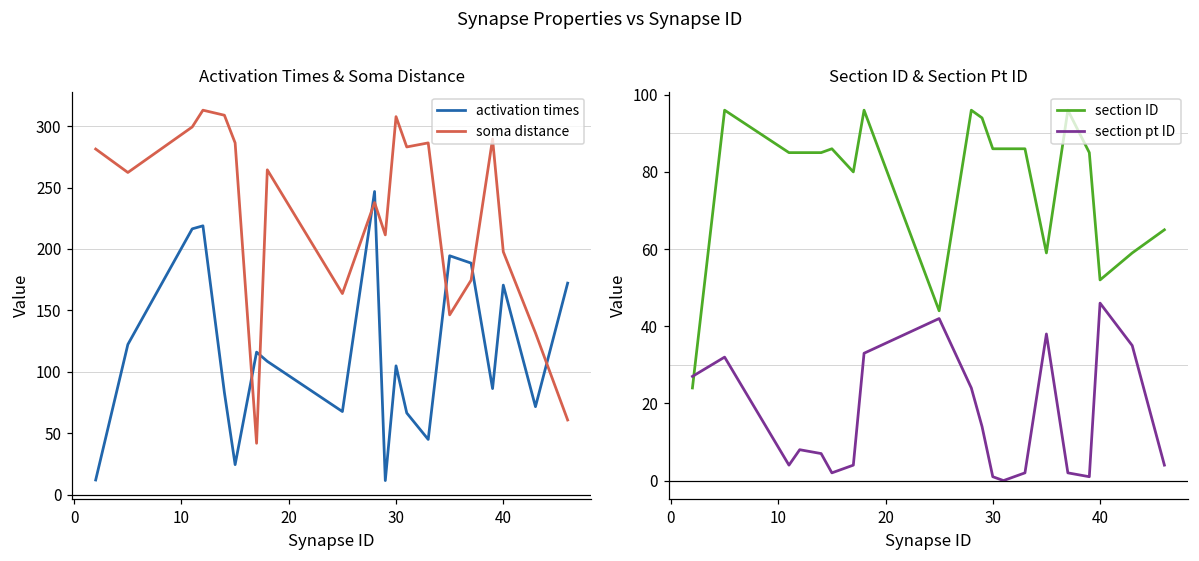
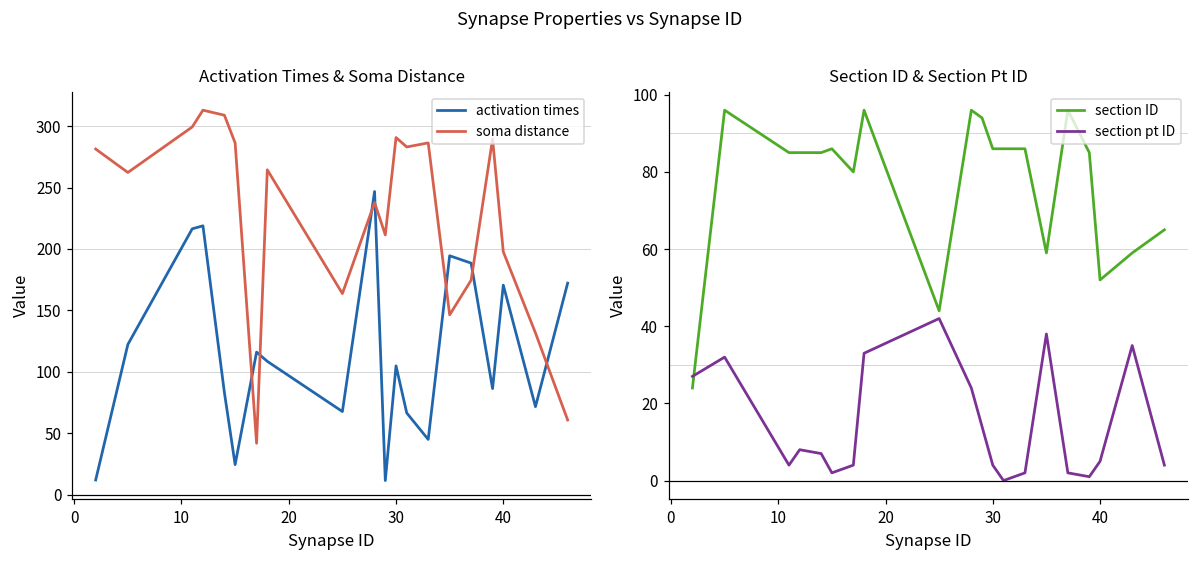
Activation Times & Soma Distance, soma distance, 30: 308 -> 291
Section ID & Section Pt ID, section pt ID, 30: 1 -> 4
Section ID & Section Pt ID, section pt ID, 40: 46 -> 5
